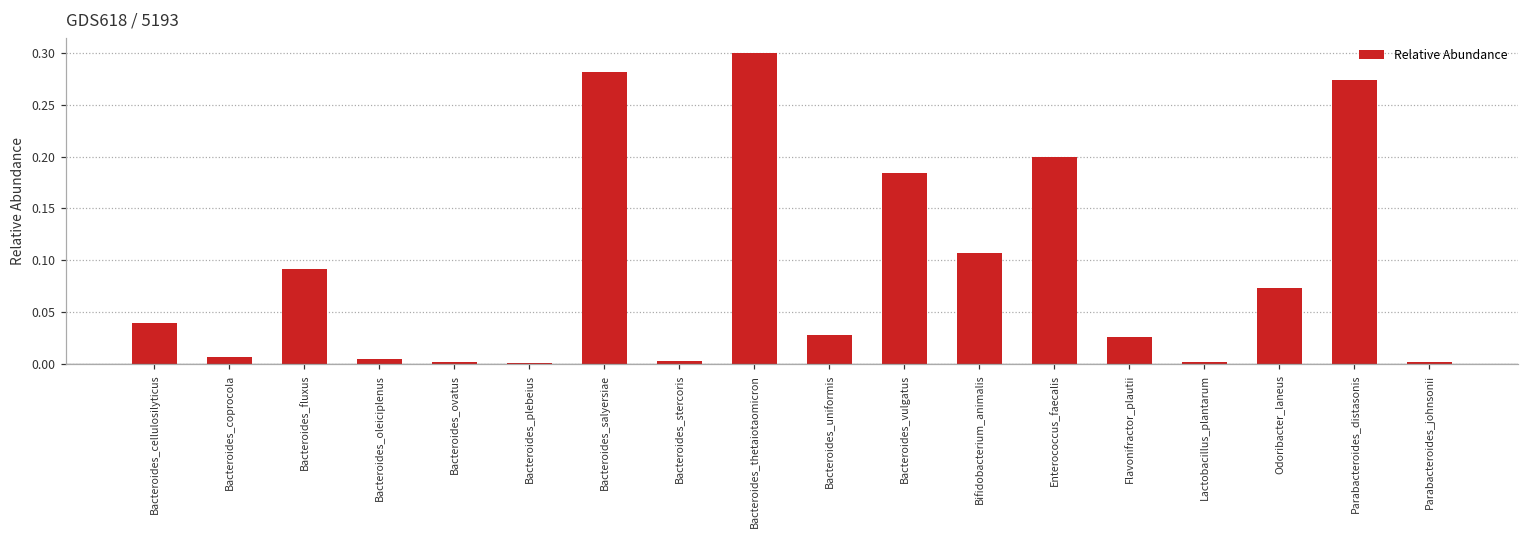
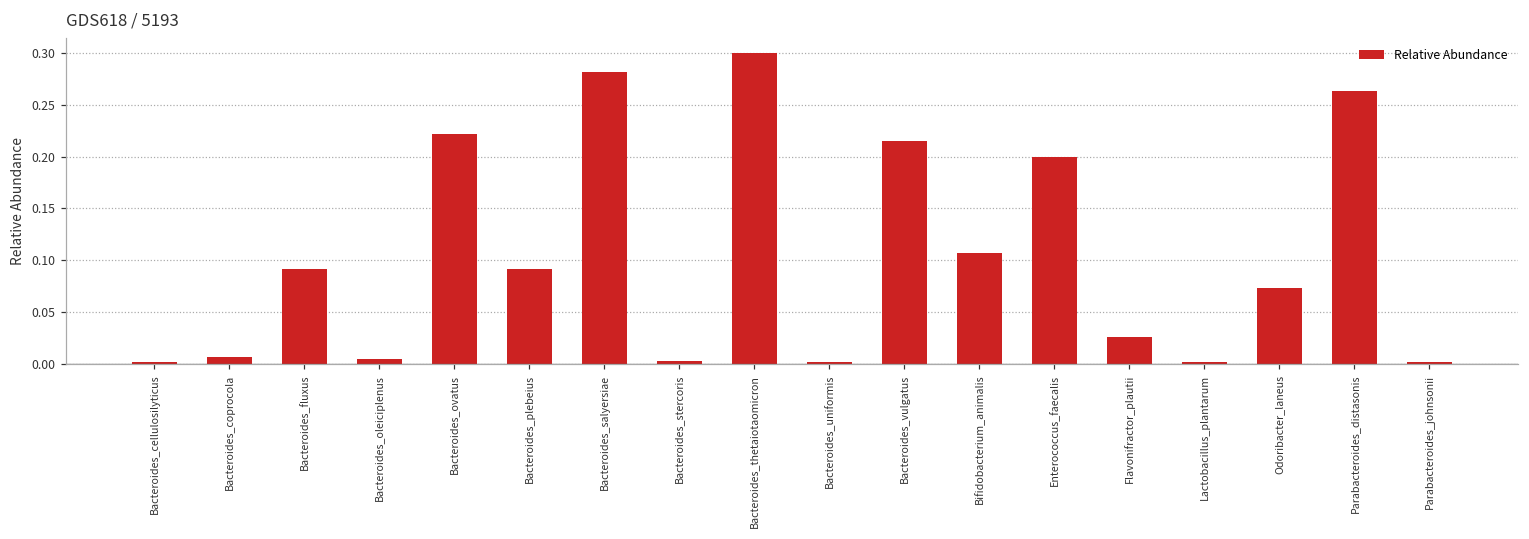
Bacteroides_cellulosilyticus: 0.04 -> 0.00
Bacteroides_ovatus: 0.00 -> 0.22
Bacteroides_plebeius: 0.00 -> 0.09
Bacteroides_uniformis: 0.03 -> 0.00
Bacteroides_vulgatus: 0.18 -> 0.22
Parabacteroides_distasonis: 0.27 -> 0.26
